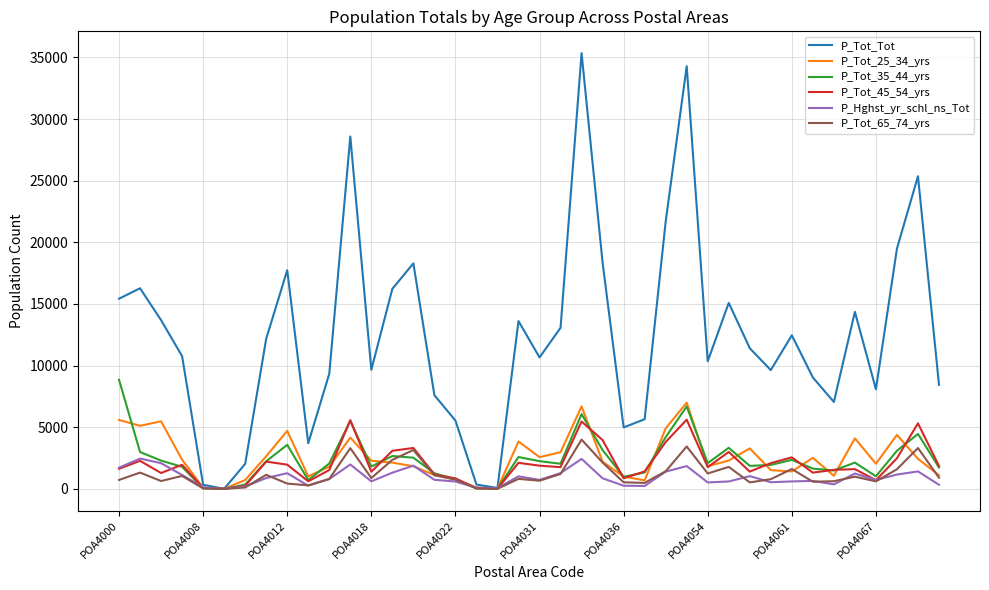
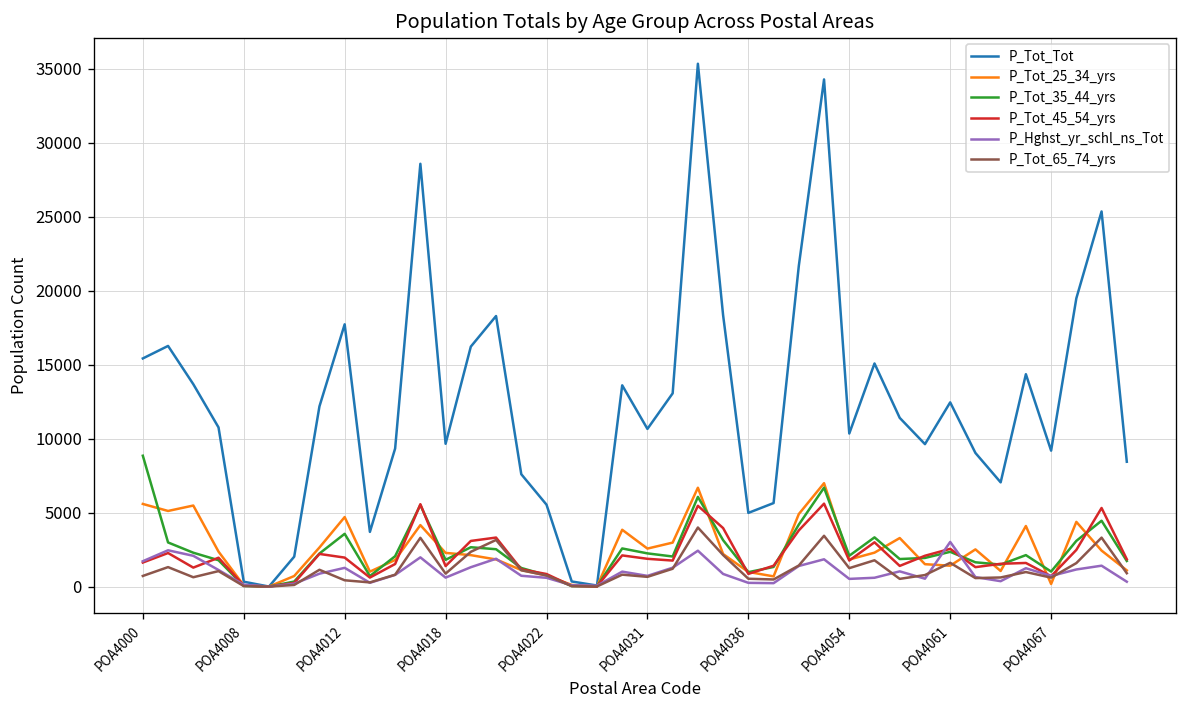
P_Hghst_yr_schl_ns_Tot, POA4061: 600 -> 3000
P_Tot_Tot, POA4067: 8100 -> 9200
P_Tot_25_34_yrs, POA4067: 2000 -> 200
